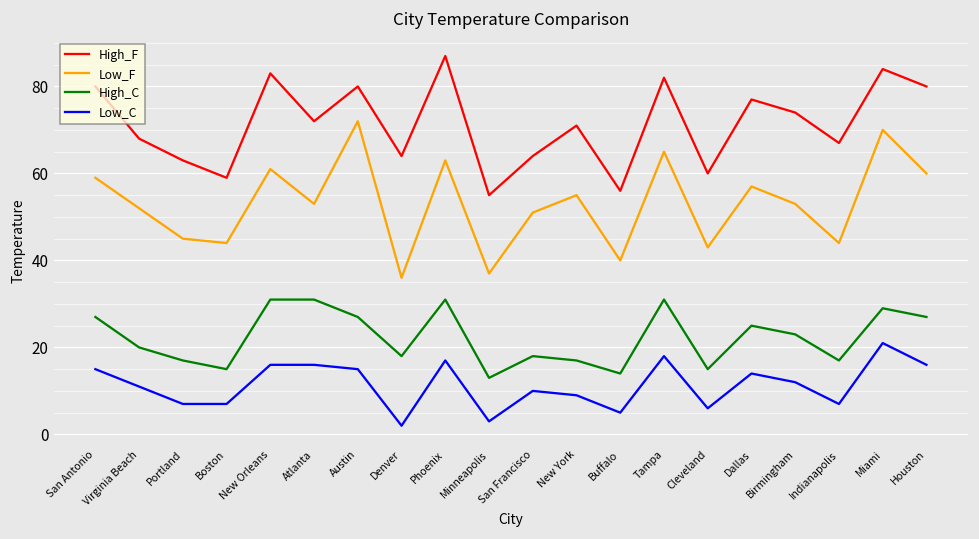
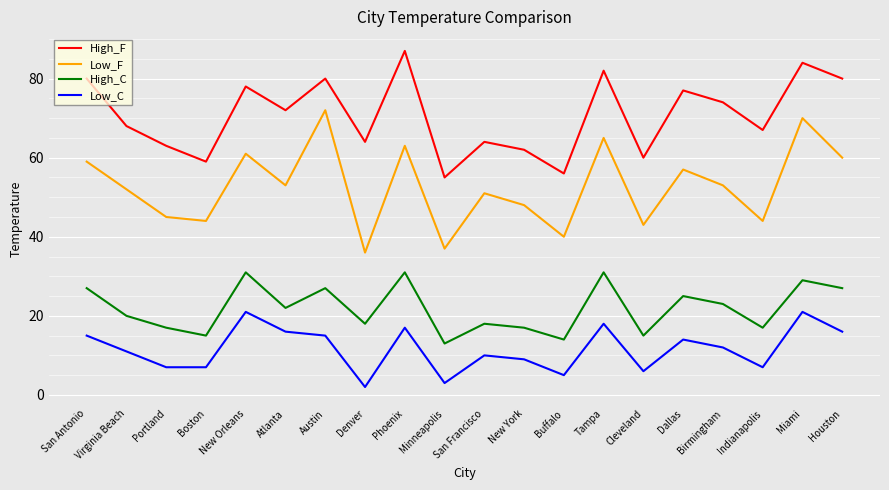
High_F, New Orleans: 83 -> 78
Low_C, New Orleans: 16 -> 21
High_C, Atlanta: 31 -> 22
High_F, New York: 71 -> 62
Low_F, New York: 55 -> 48
